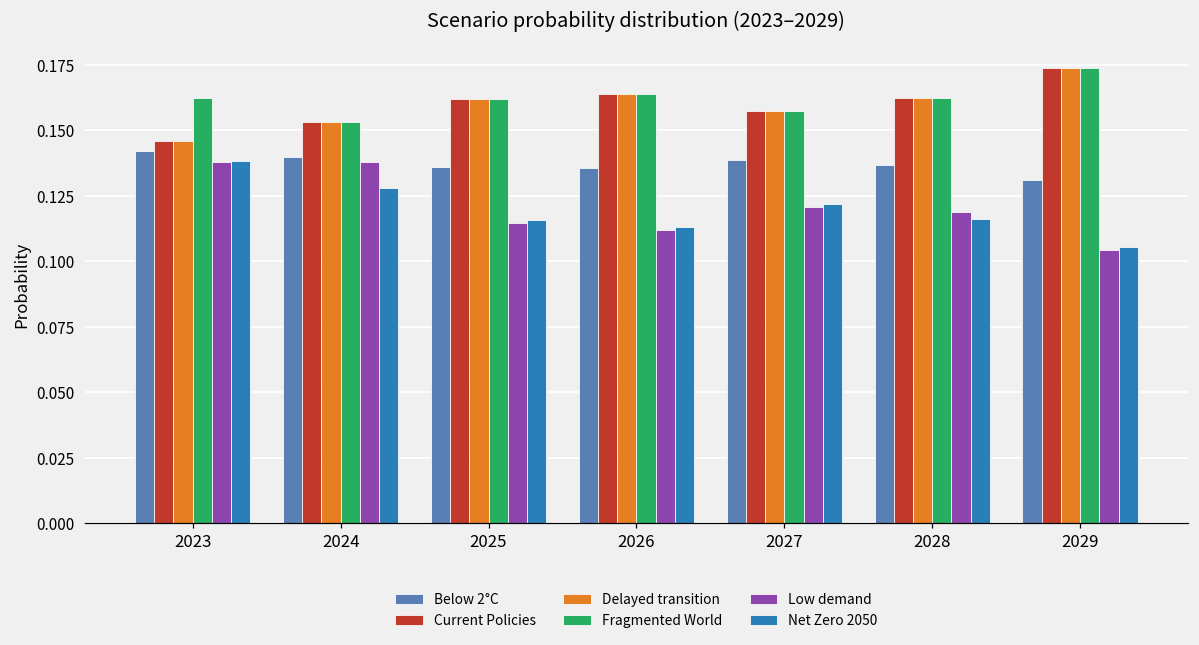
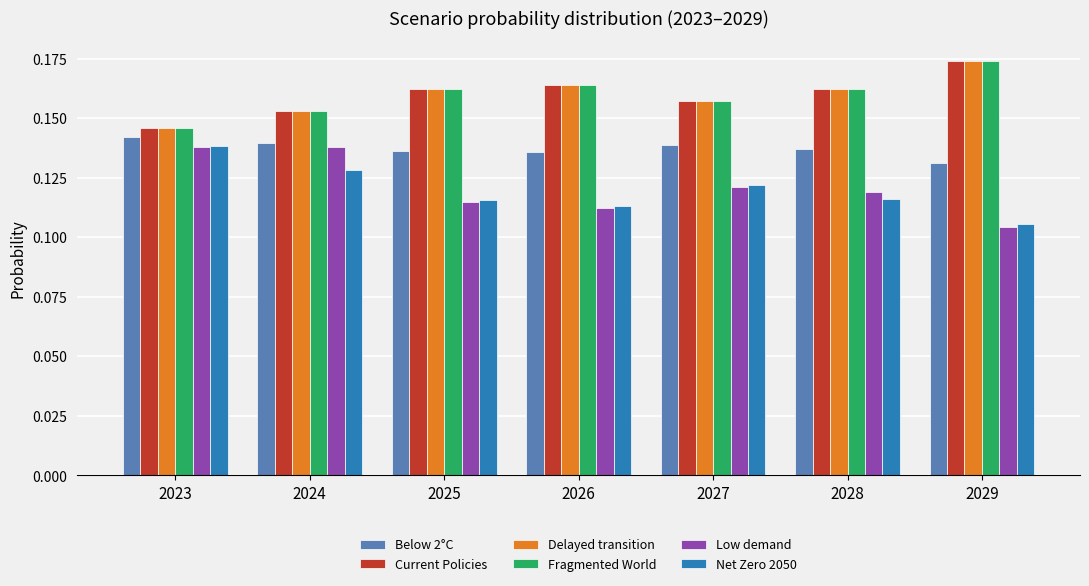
Fragmented World, 2023: 0.162 -> 0.146
